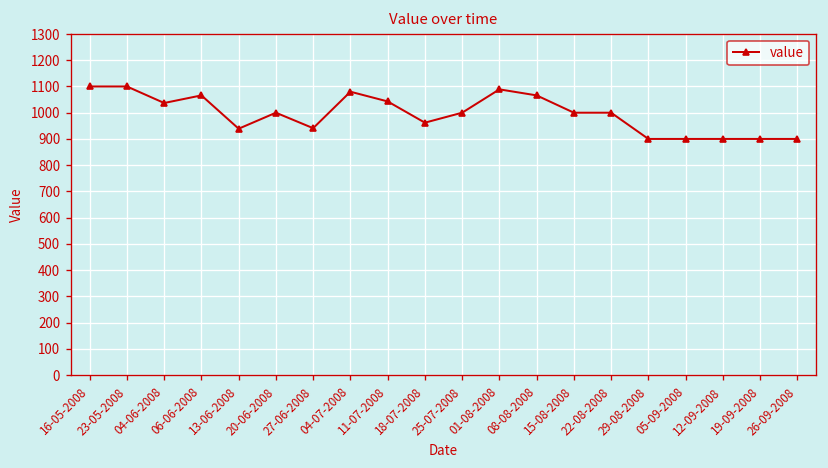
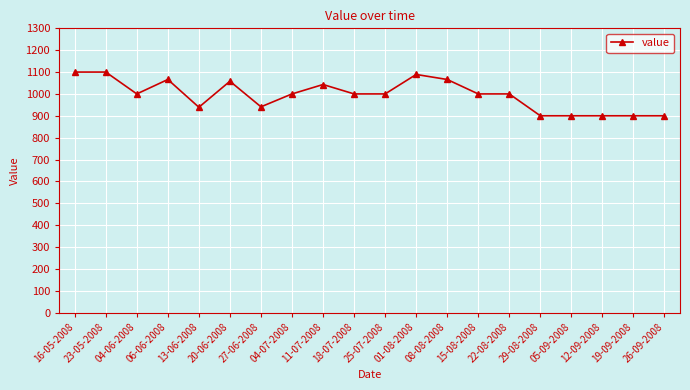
04-06-2008: 1040 -> 1000
20-06-2008: 1000 -> 1060
04-07-2008: 1080 -> 1000
18-07-2008: 960 -> 1000
